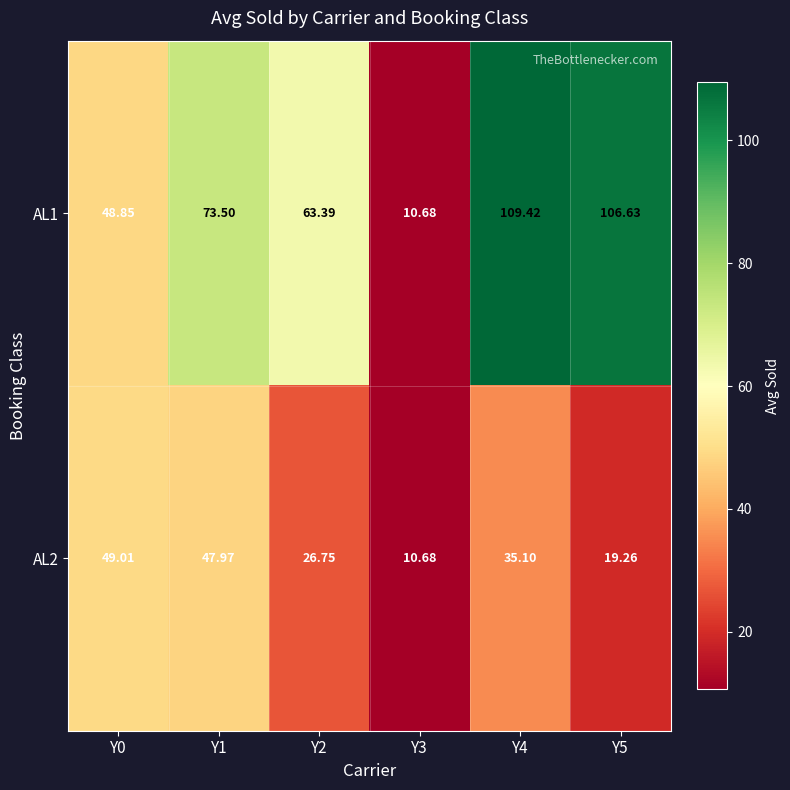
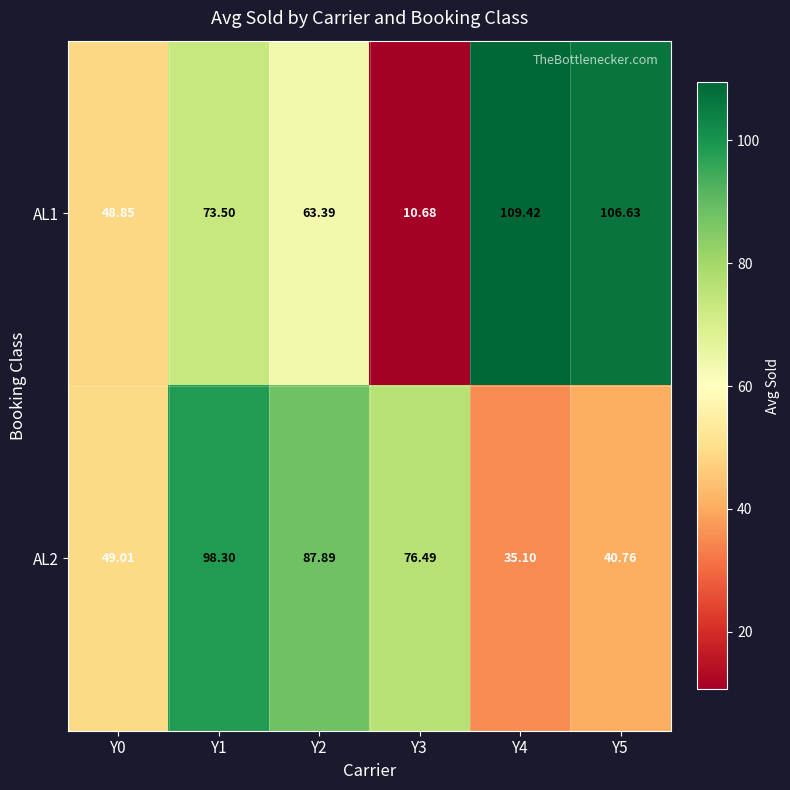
AL2, Y1: 47.97 -> 98.30
AL2, Y2: 26.75 -> 87.89
AL2, Y3: 10.68 -> 76.49
AL2, Y5: 19.26 -> 40.76
